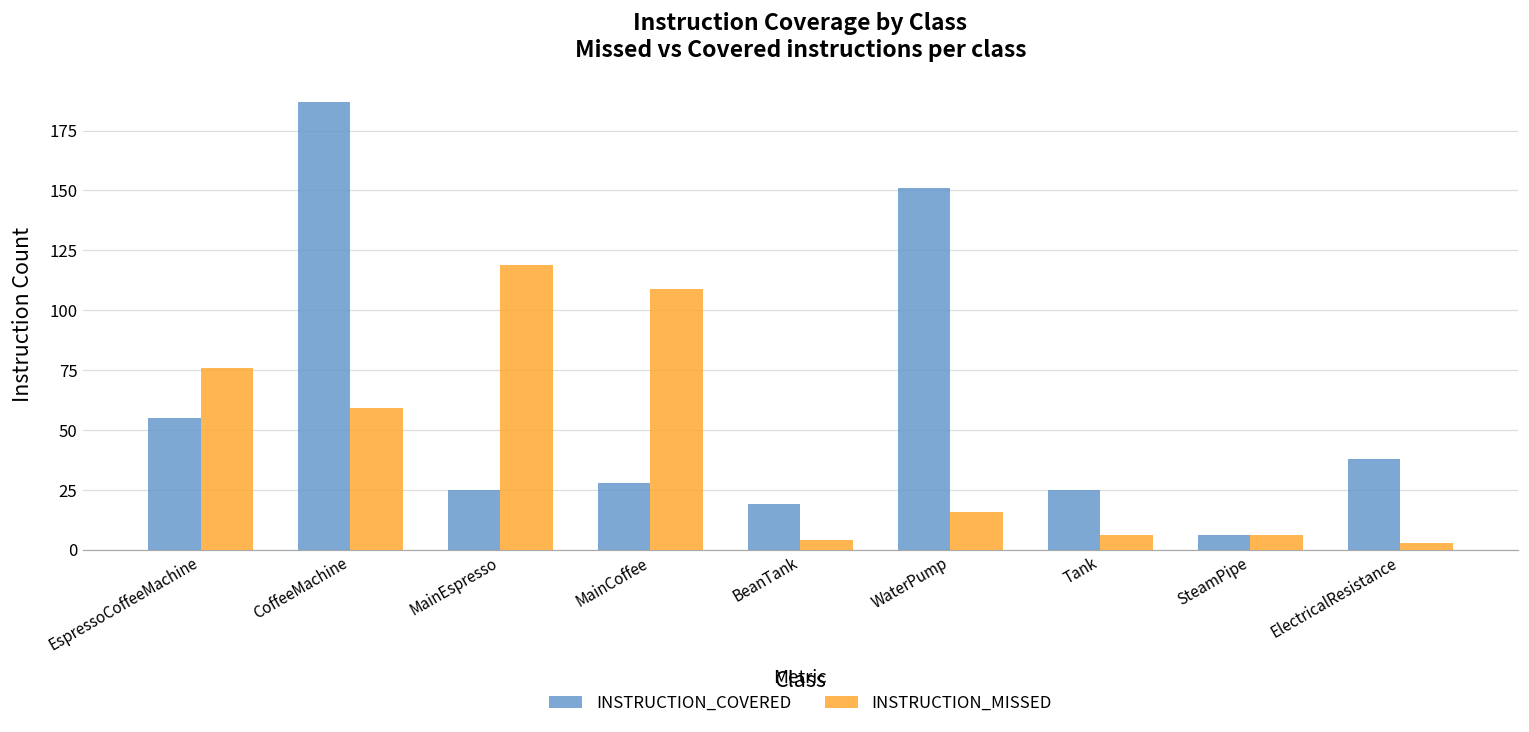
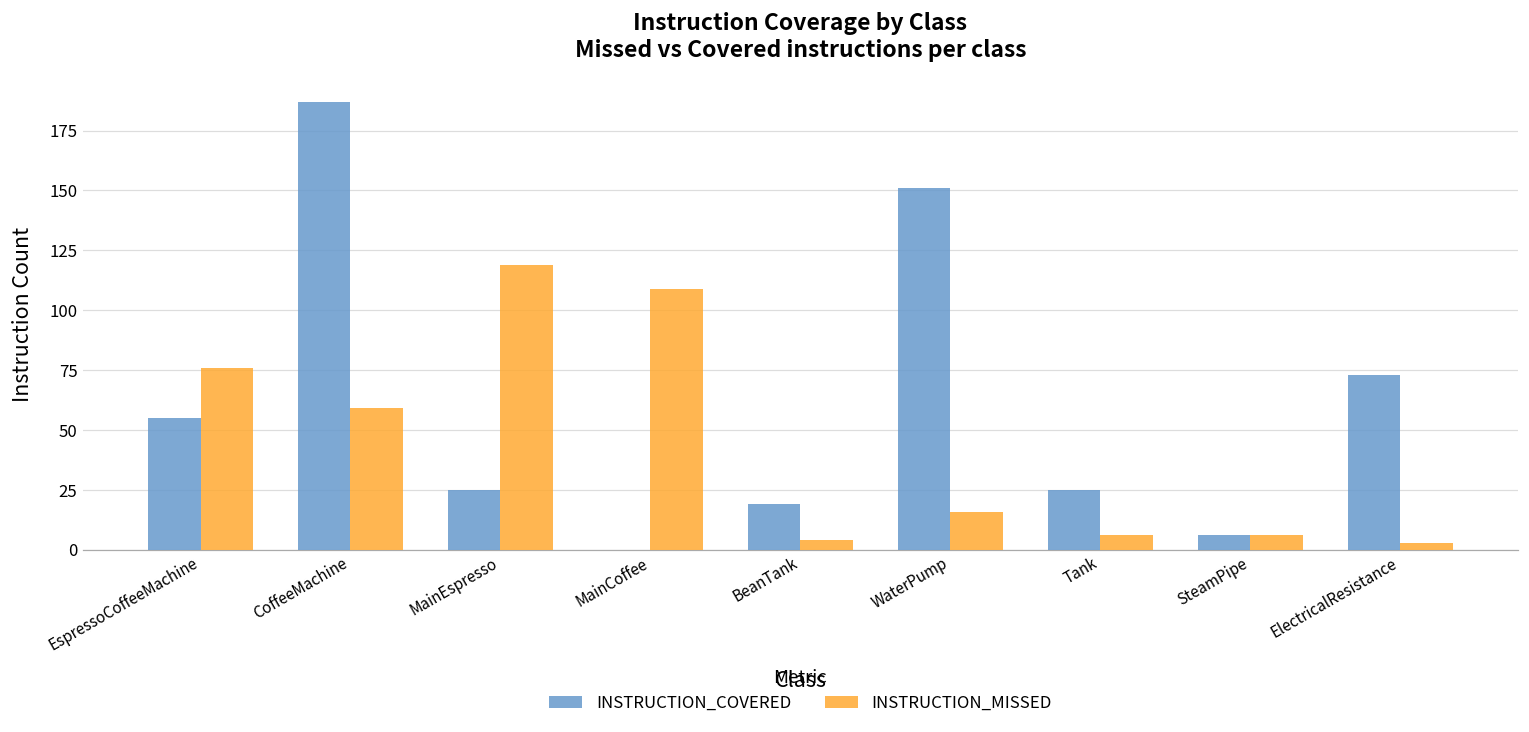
INSTRUCTION_COVERED, MainCoffee: 28 -> 0
INSTRUCTION_COVERED, ElectricalResistance: 38 -> 73
